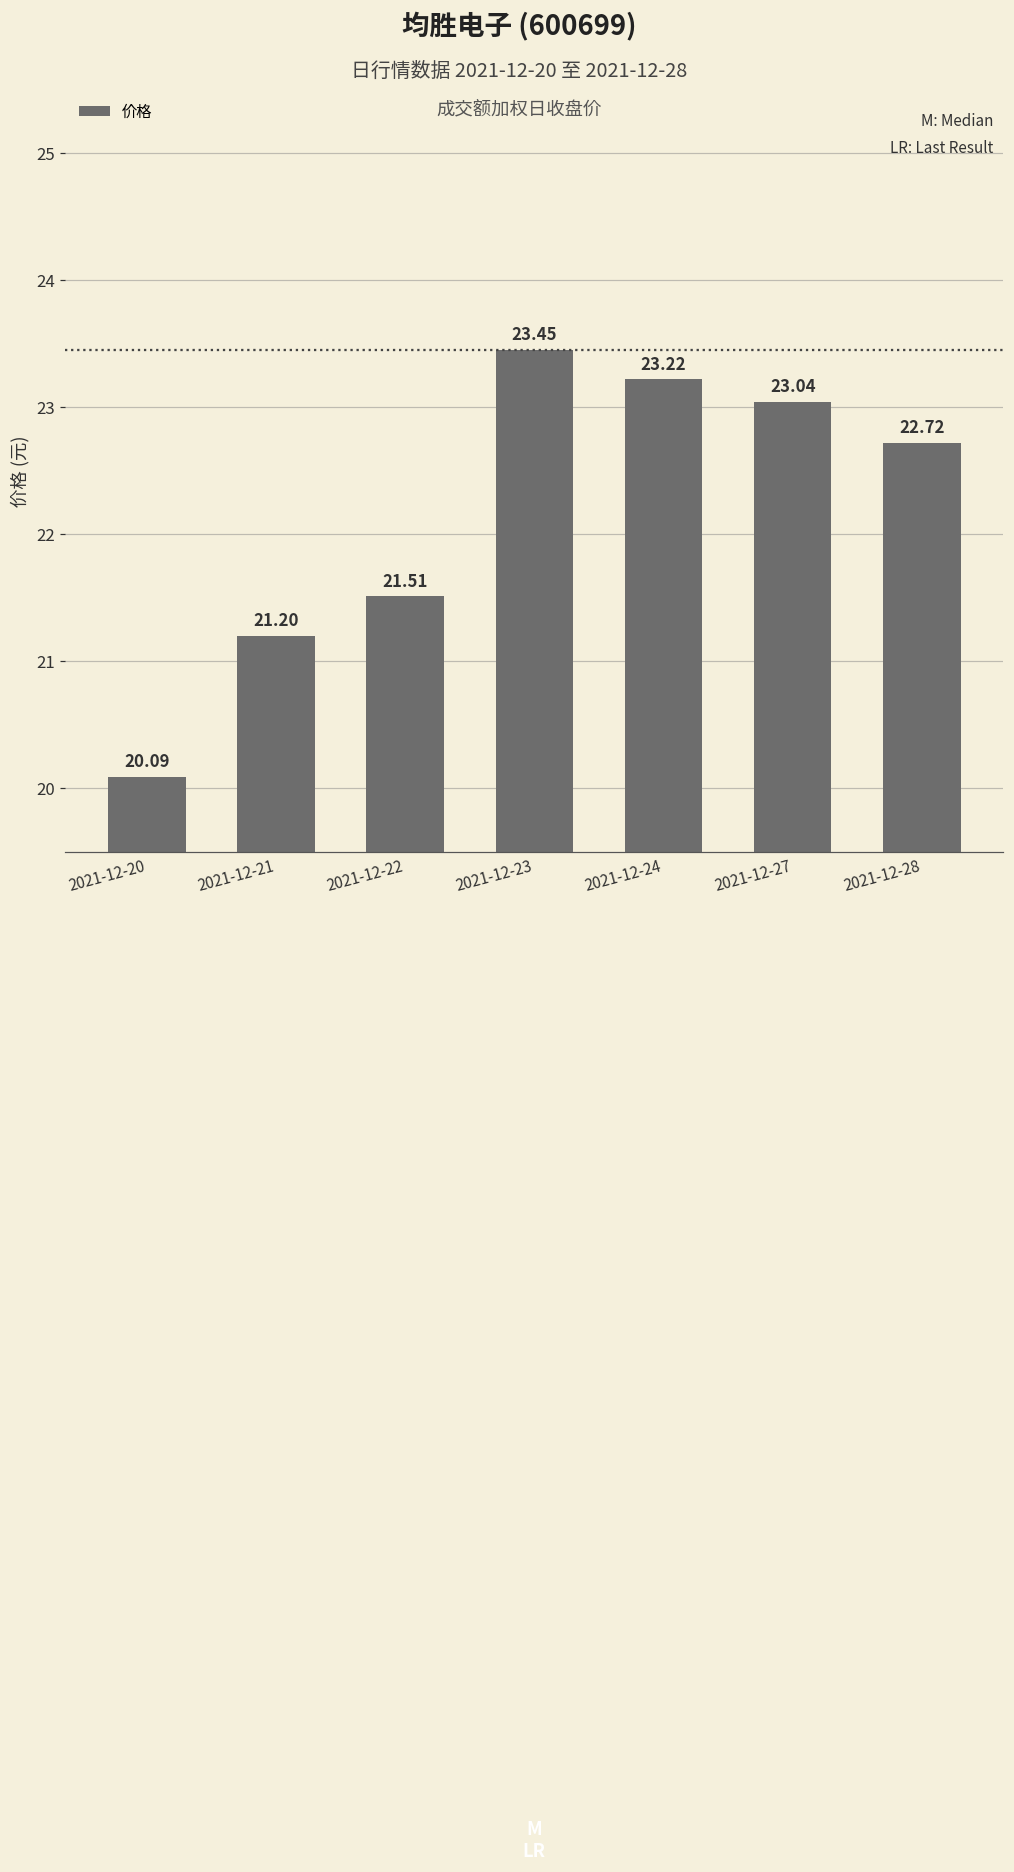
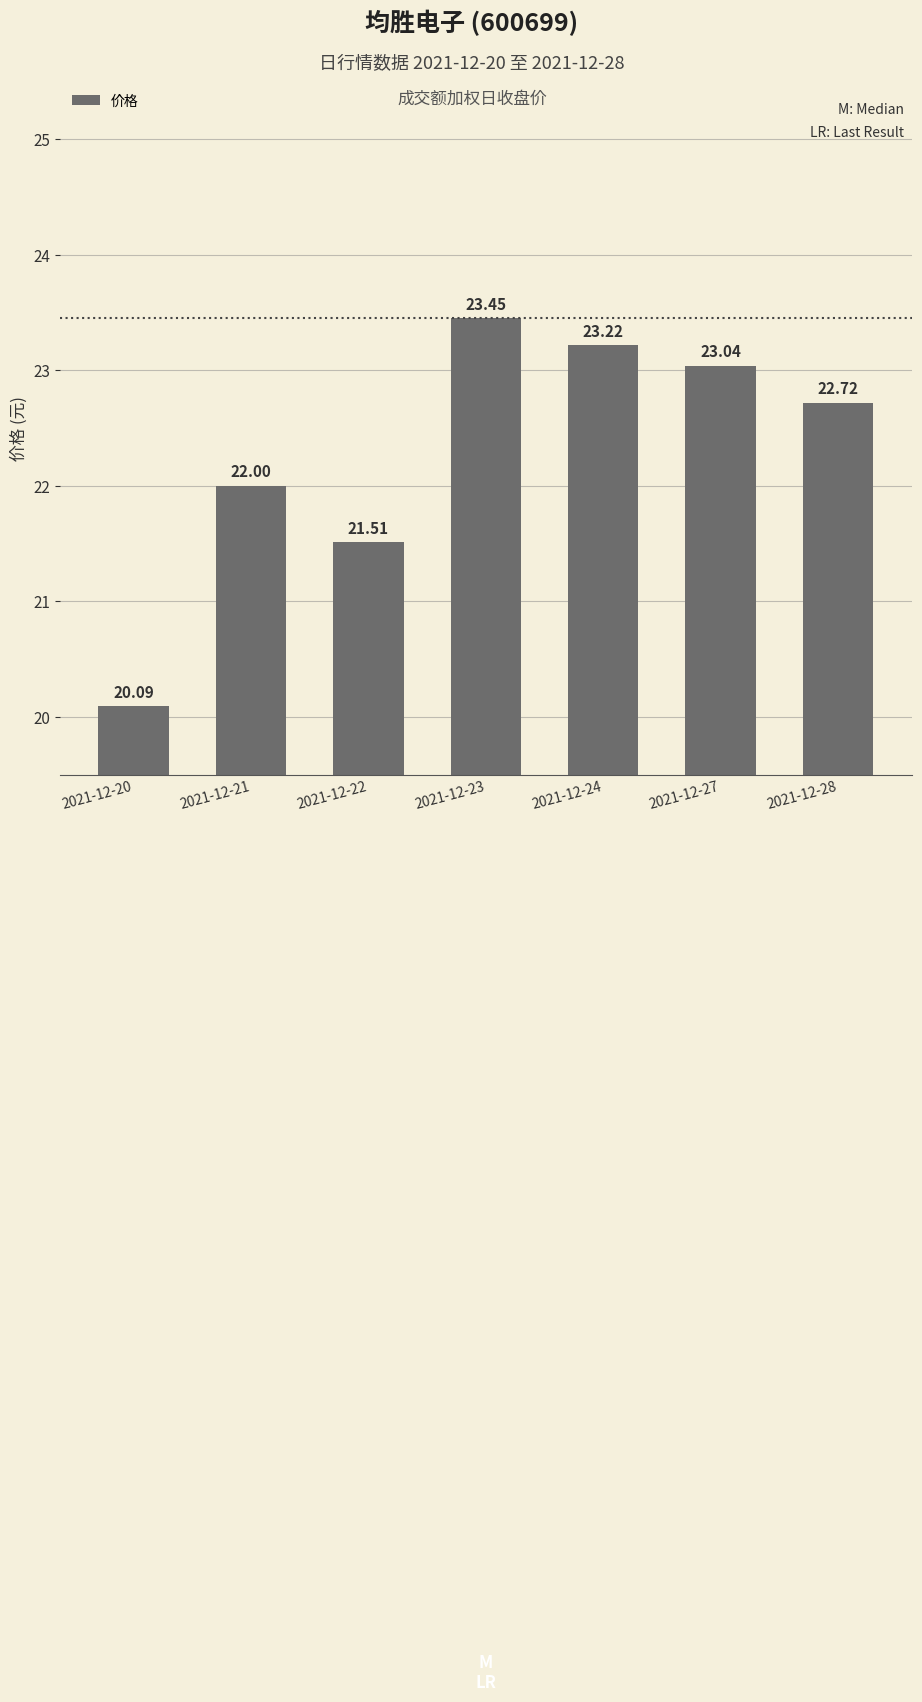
2021-12-21: 21.20 -> 22.00
